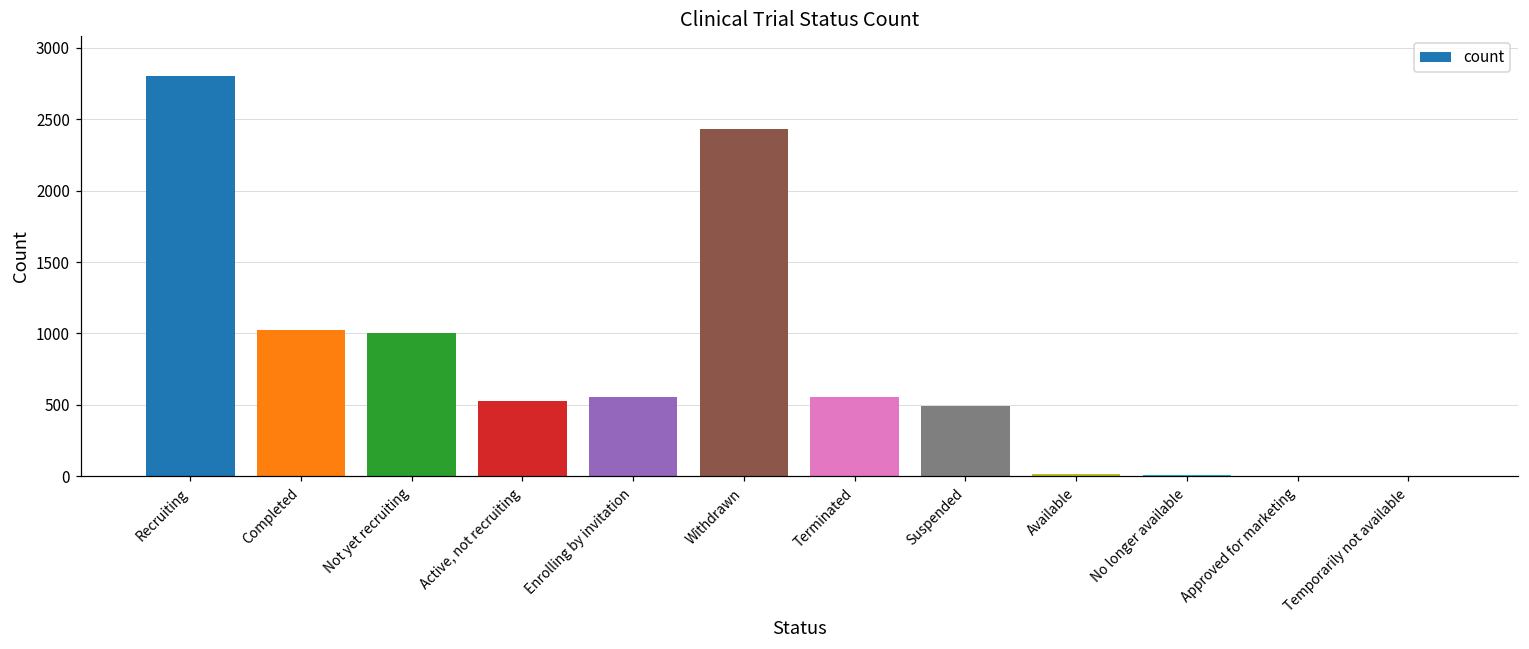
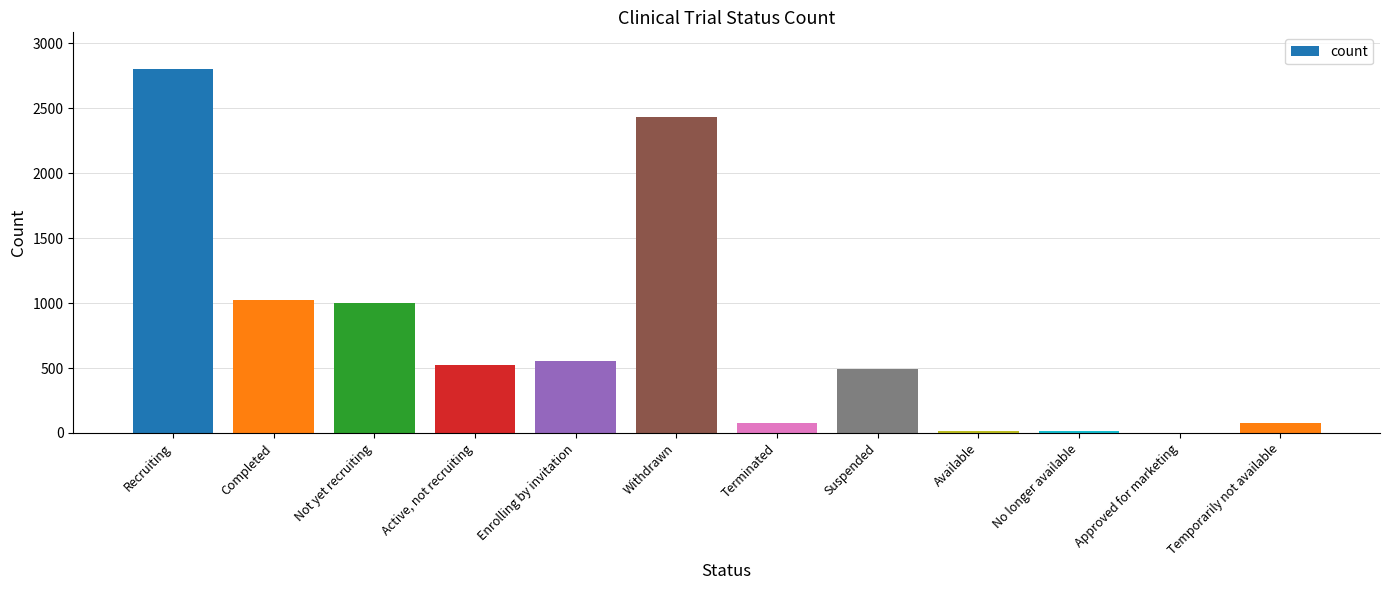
Terminated: 560 -> 70
Temporarily not available: 0 -> 80
